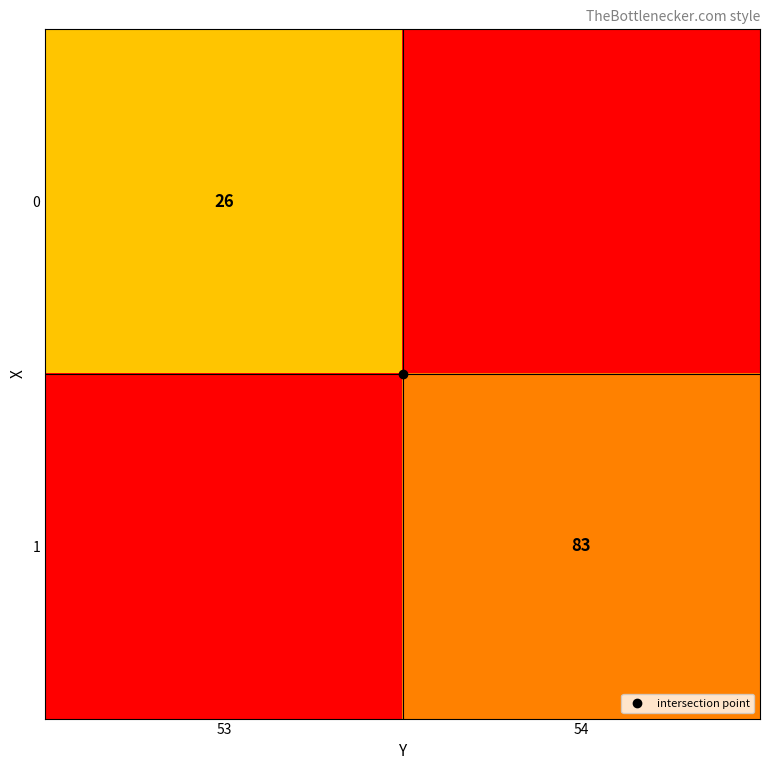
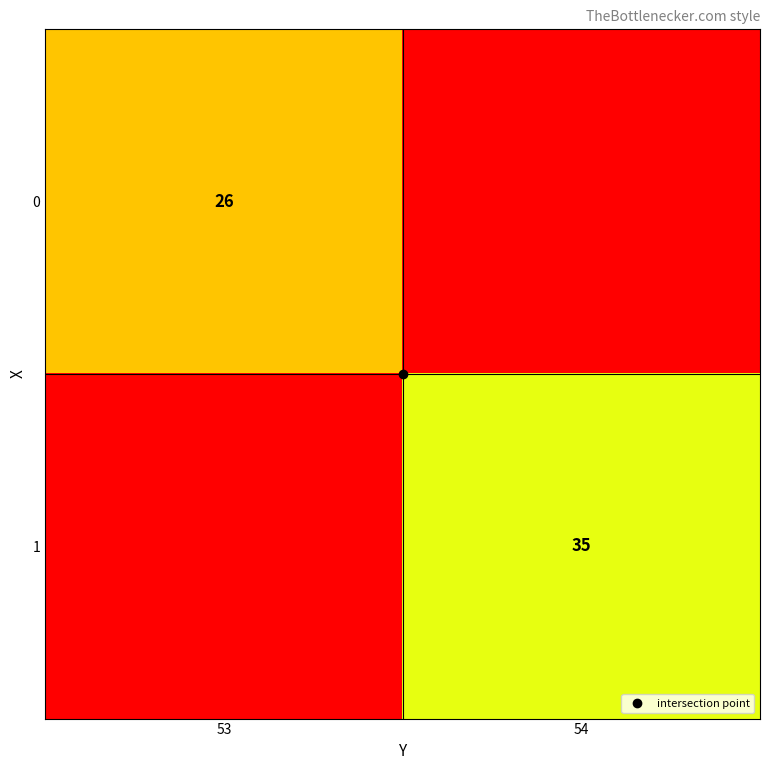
1, 54: 83 -> 35
